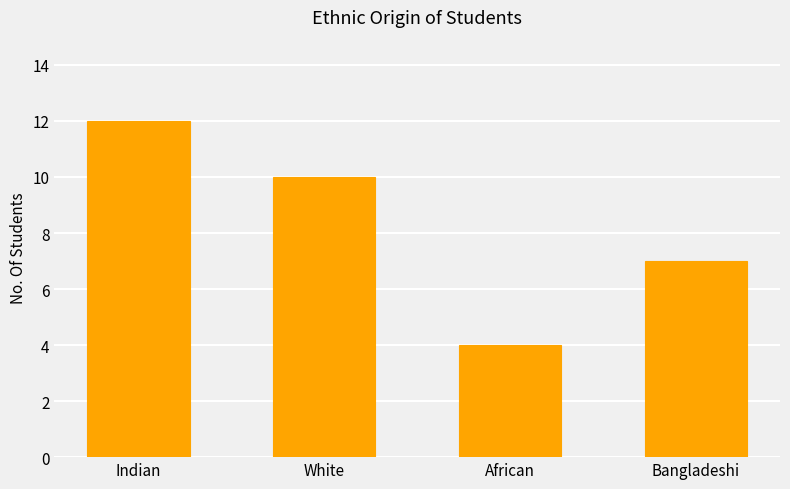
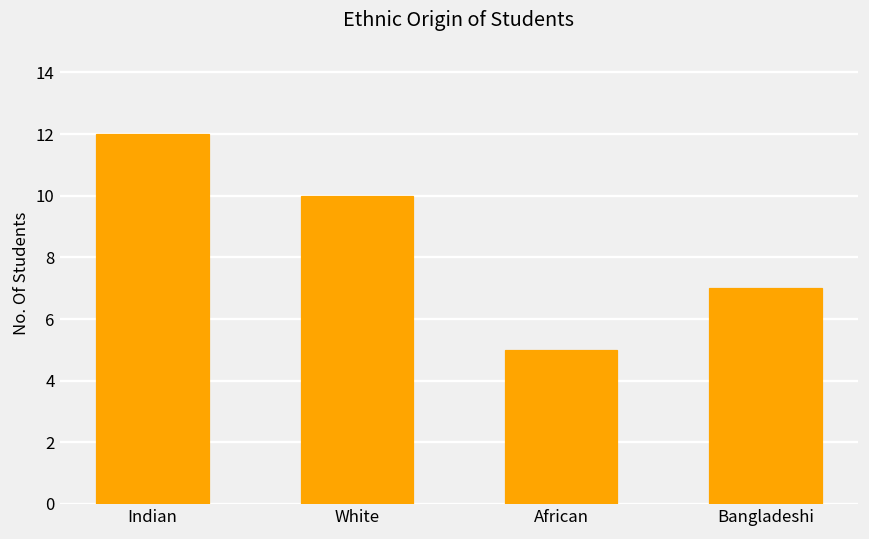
African: 4 -> 5
